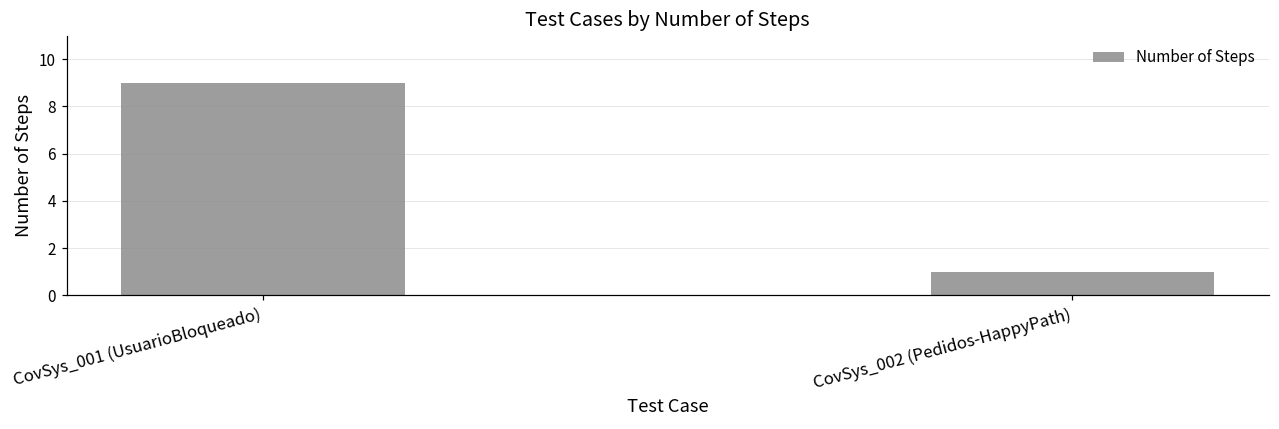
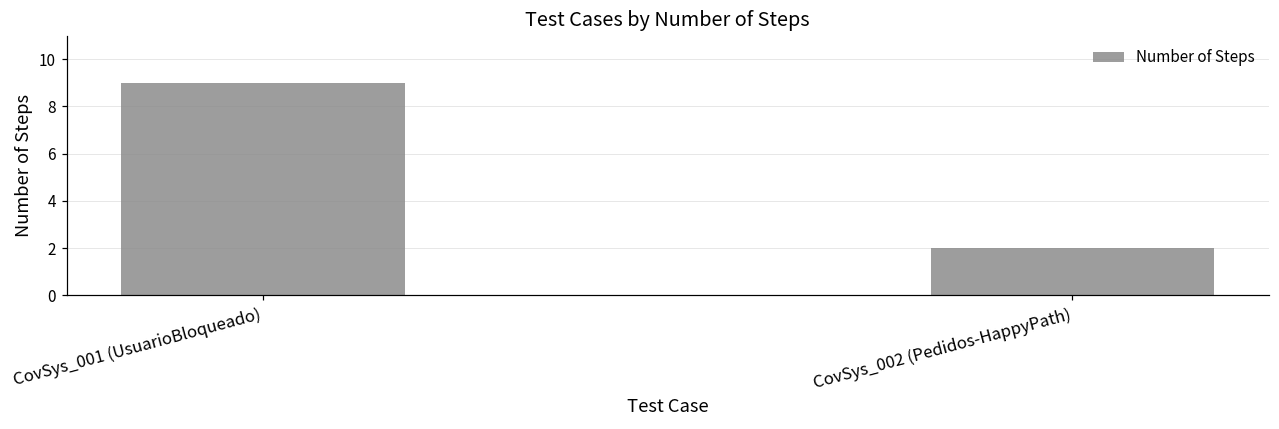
CovSys_002 (Pedidos-HappyPath): 1 -> 2
